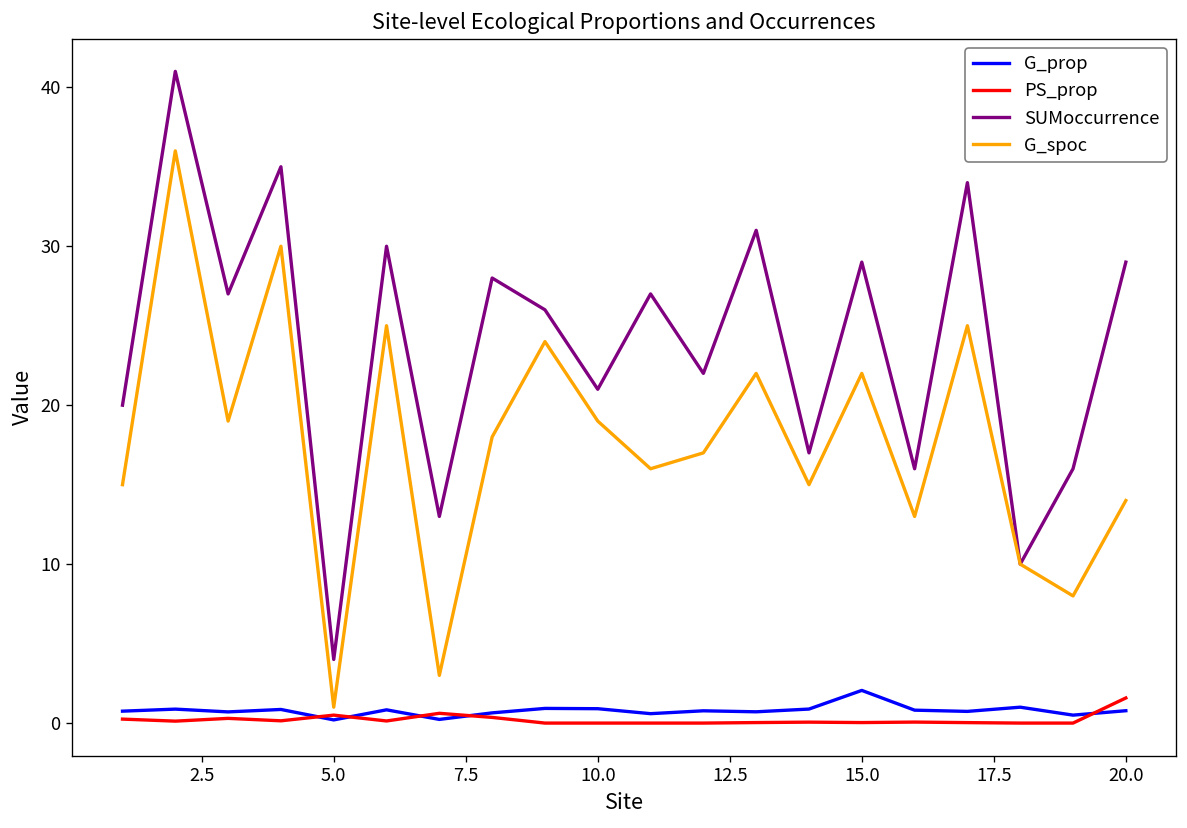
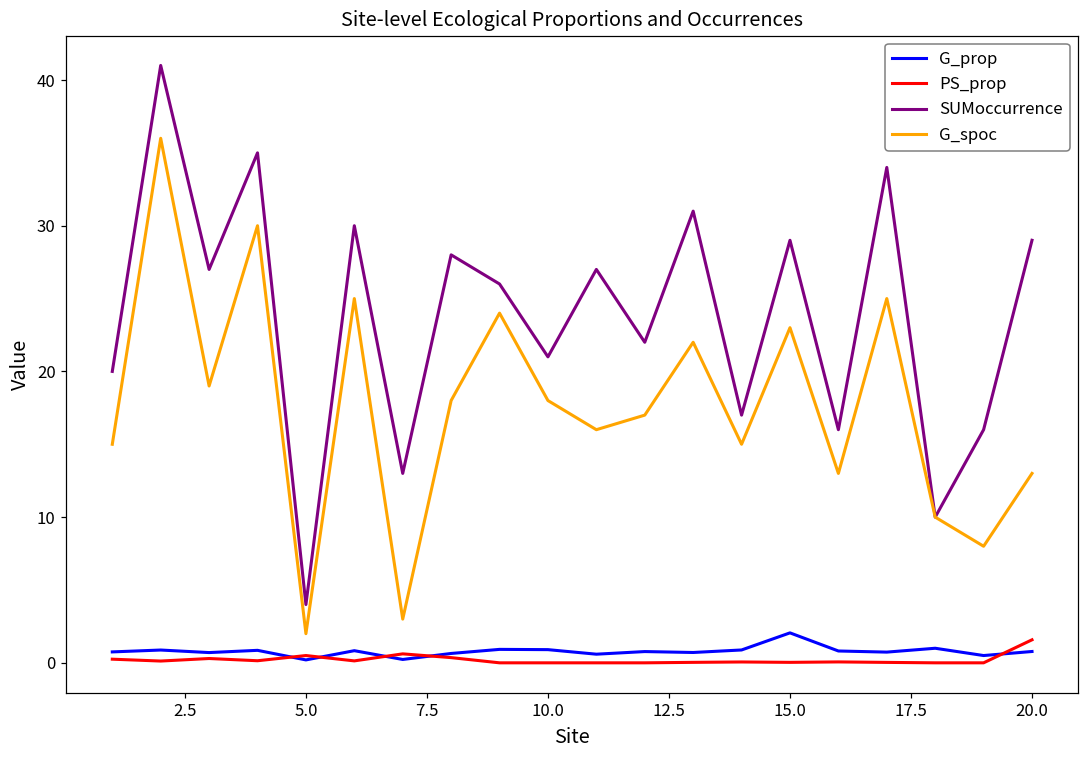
G_spoc, 5.0: 1 -> 2
G_spoc, 10.0: 19 -> 18
G_spoc, 15.0: 22 -> 23
G_spoc, 20.0: 14 -> 13
